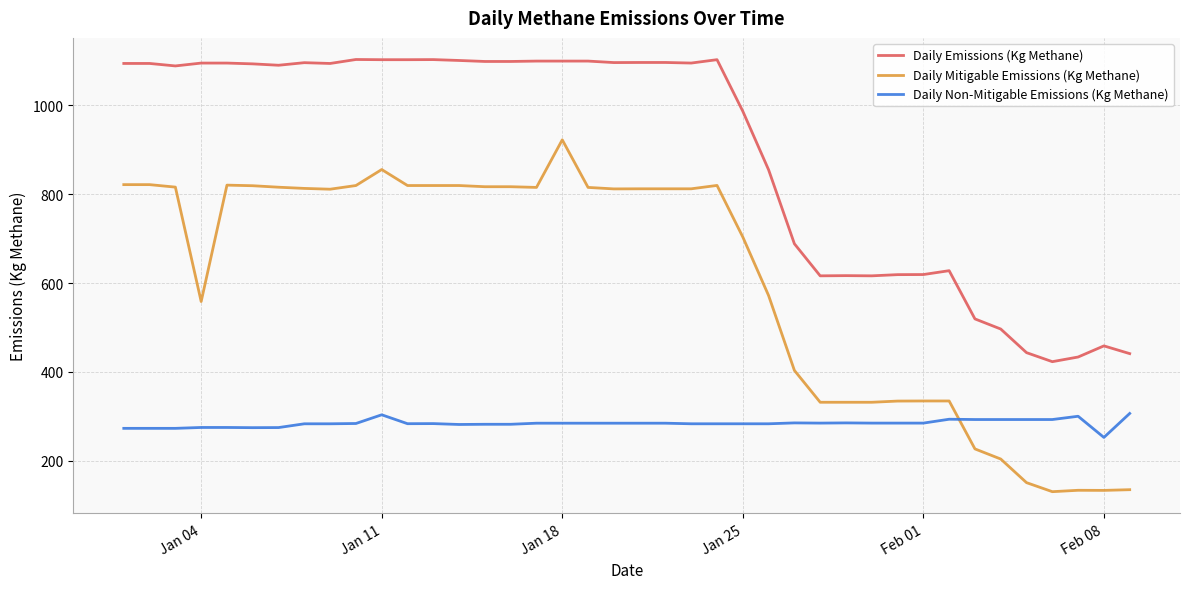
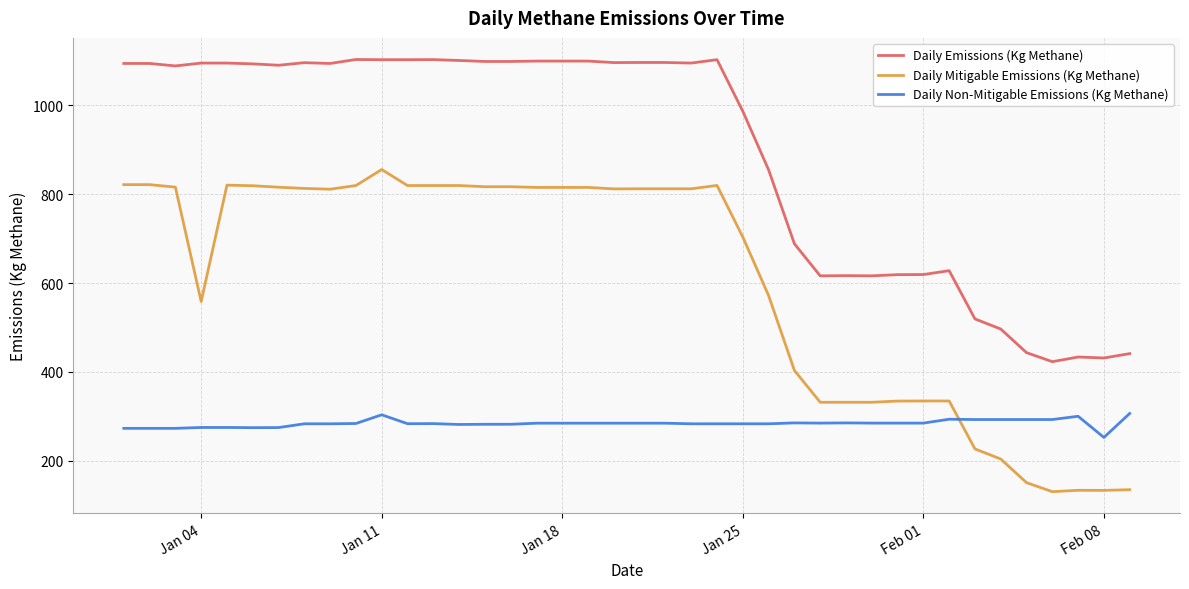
Daily Mitigable Emissions (Kg Methane), Jan 18: 920 -> 820
Daily Emissions (Kg Methane), Feb 08: 460 -> 430
